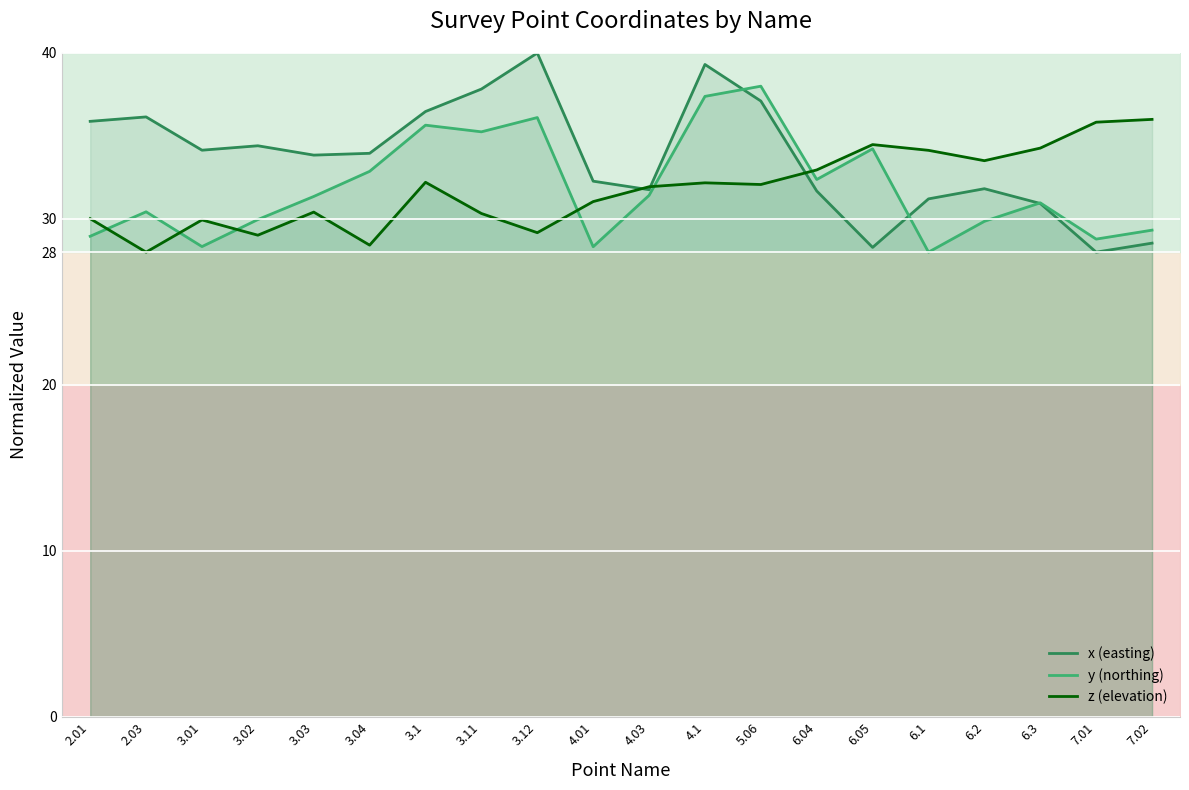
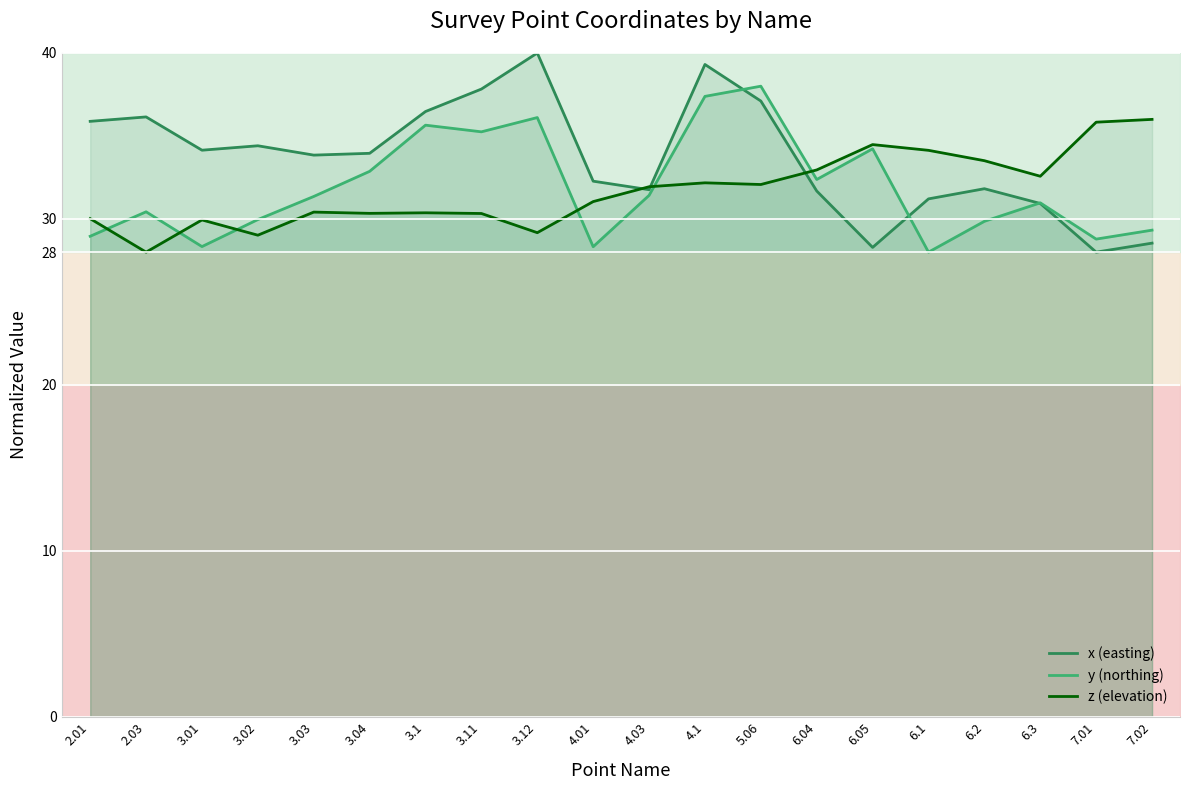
z (elevation), 3.04: 28.4 -> 30.3
z (elevation), 3.1: 32.2 -> 30.4
z (elevation), 6.3: 34.3 -> 32.6
